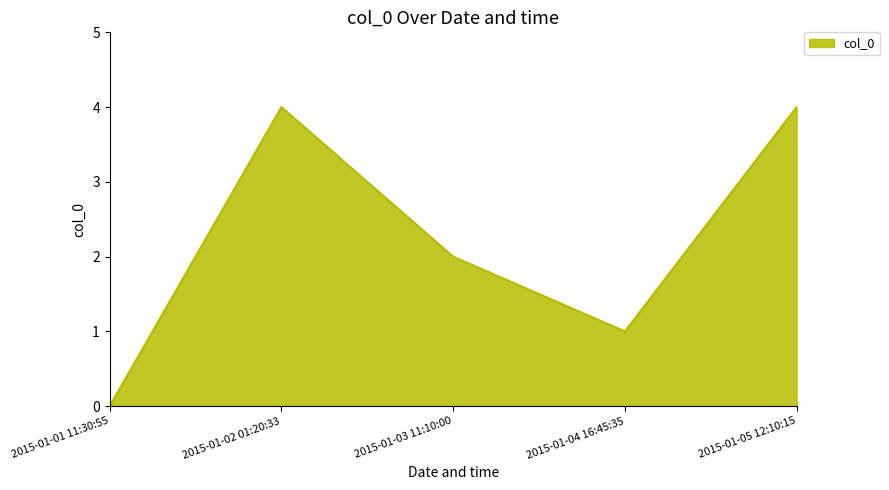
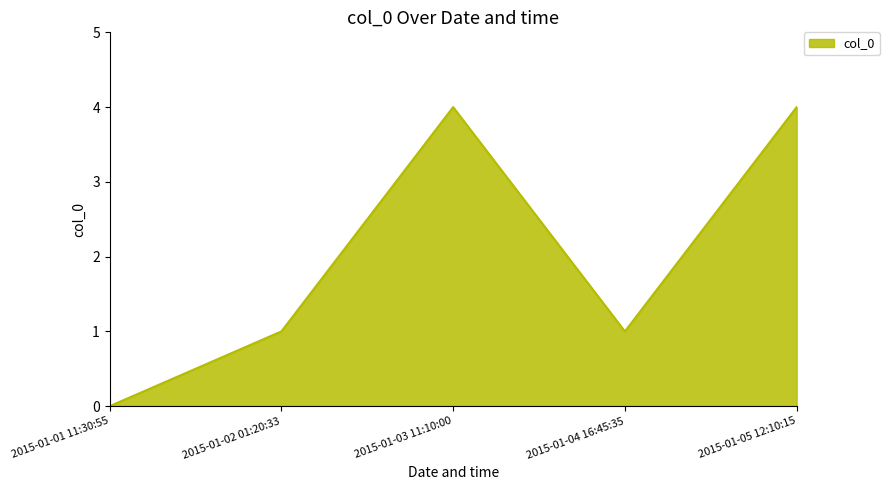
2015-01-02 01:20:33: 4 -> 1
2015-01-03 11:10:00: 2 -> 4
